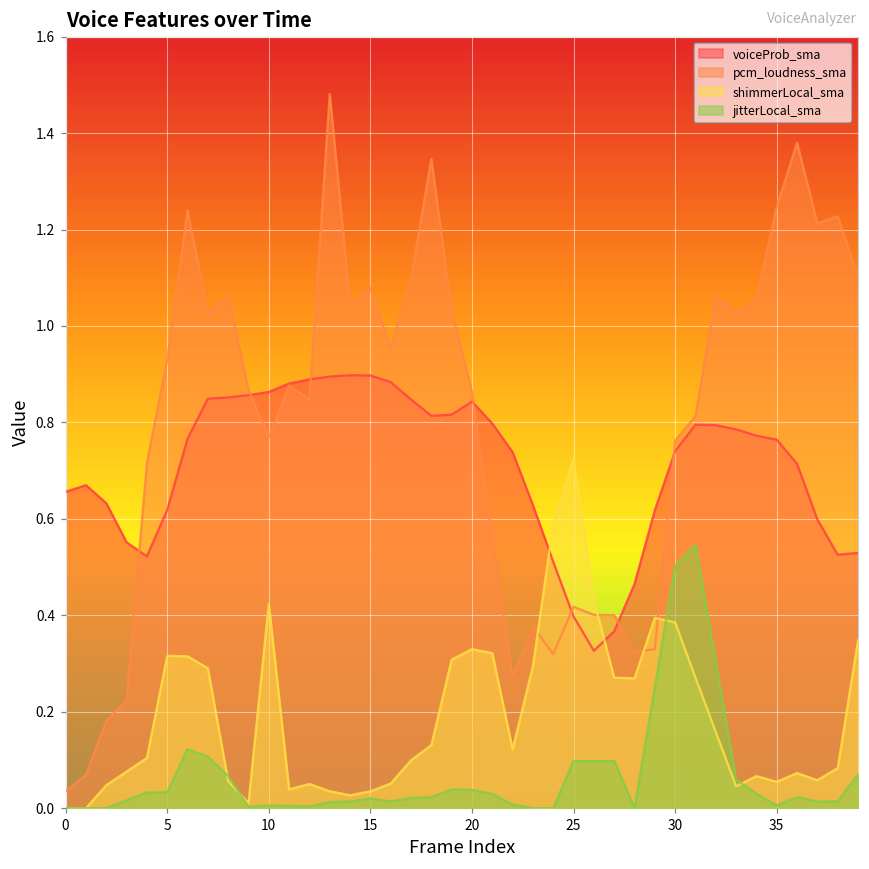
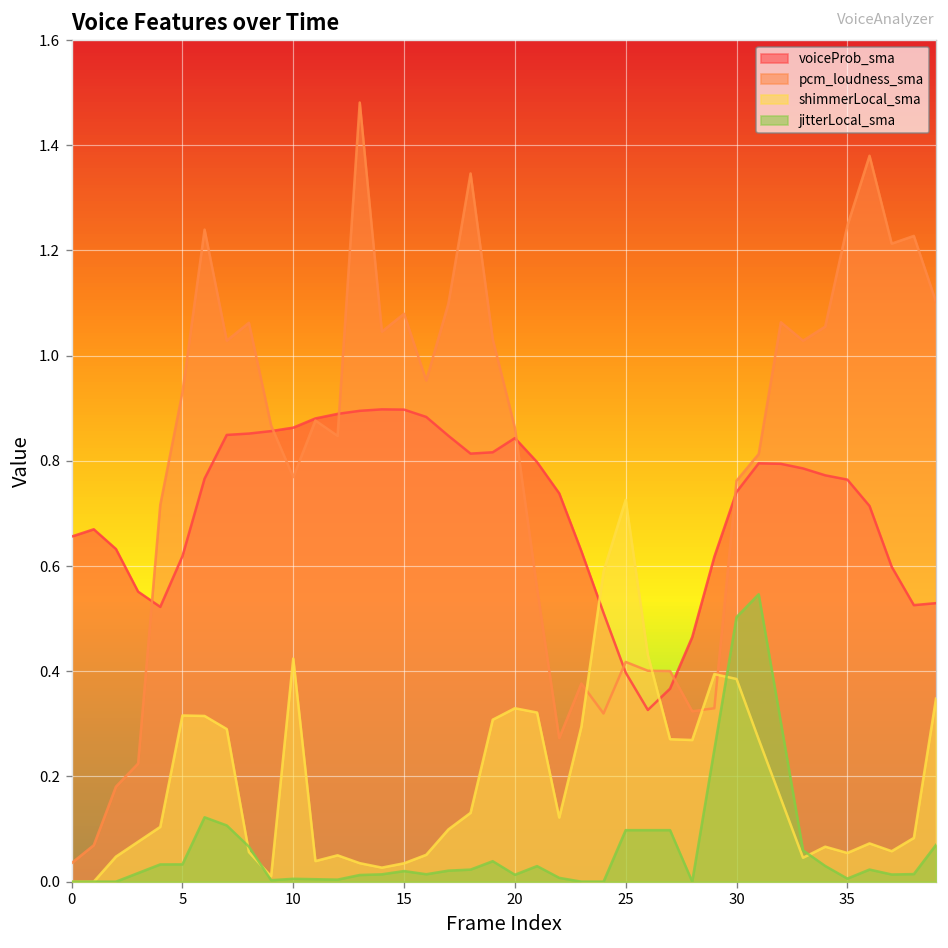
jitterLocal_sma, 20: 0.04 -> 0.01
